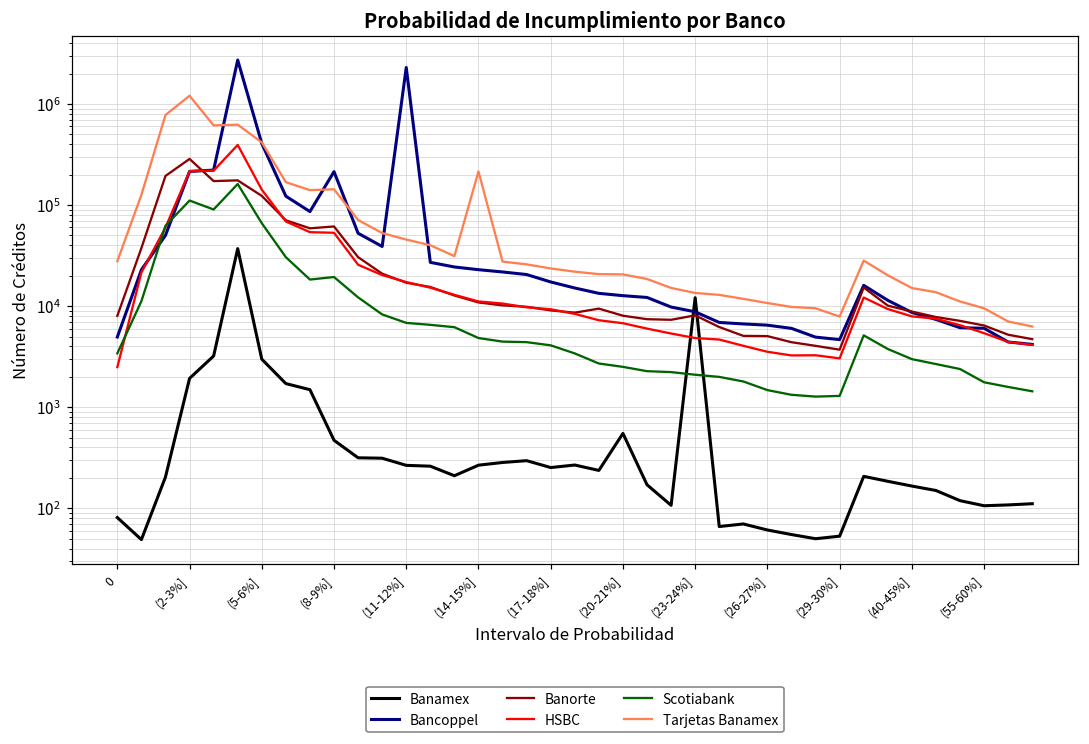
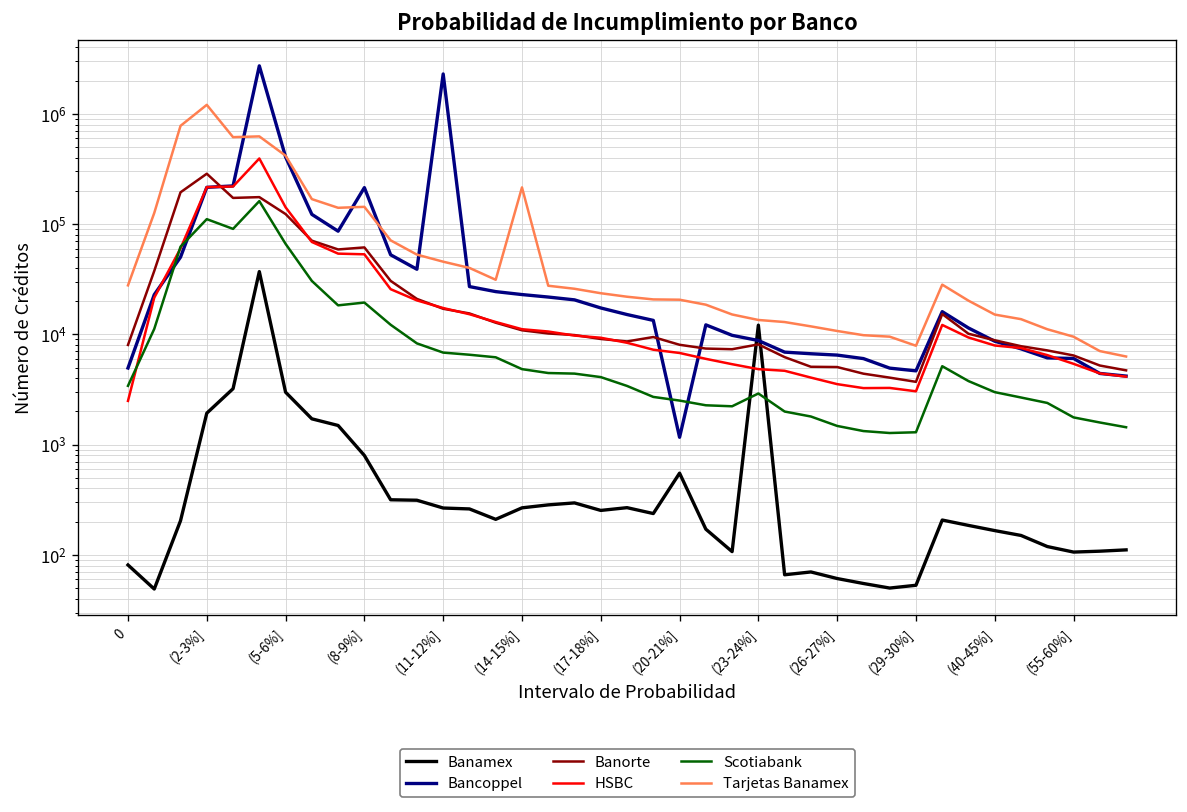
Banamex, (8-9%]: 500 -> 800
Bancoppel, (20-21%]: 13000 -> 1200
Scotiabank, (23-24%]: 2100 -> 2900
